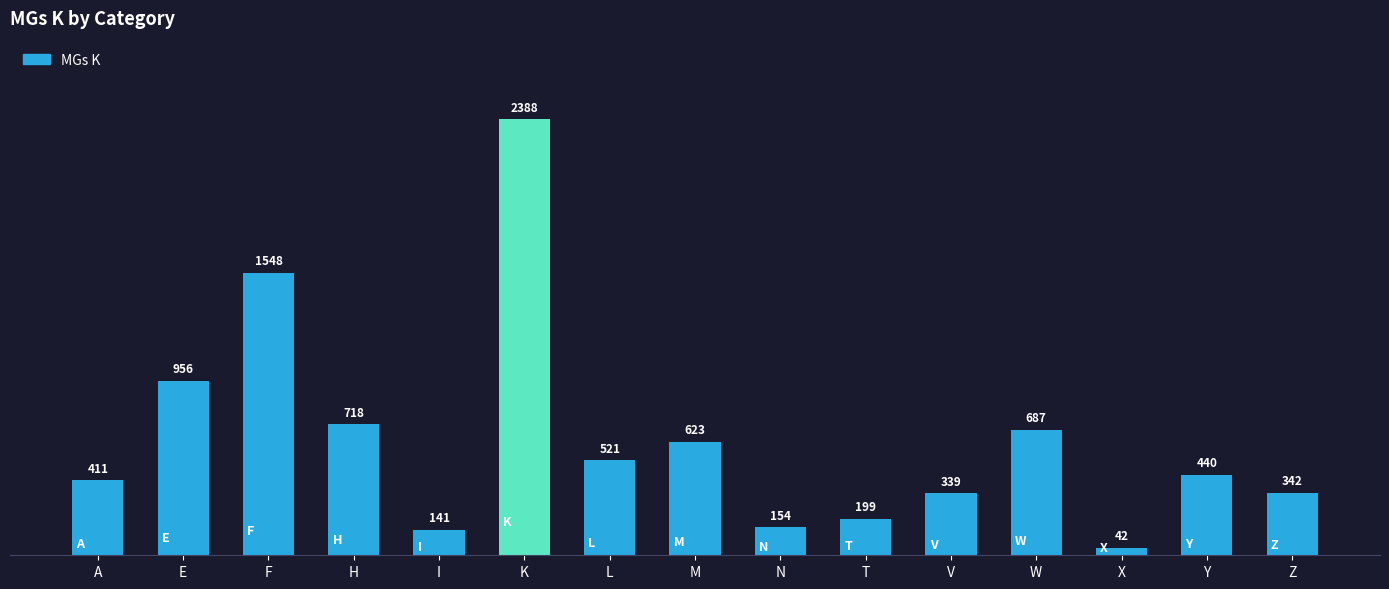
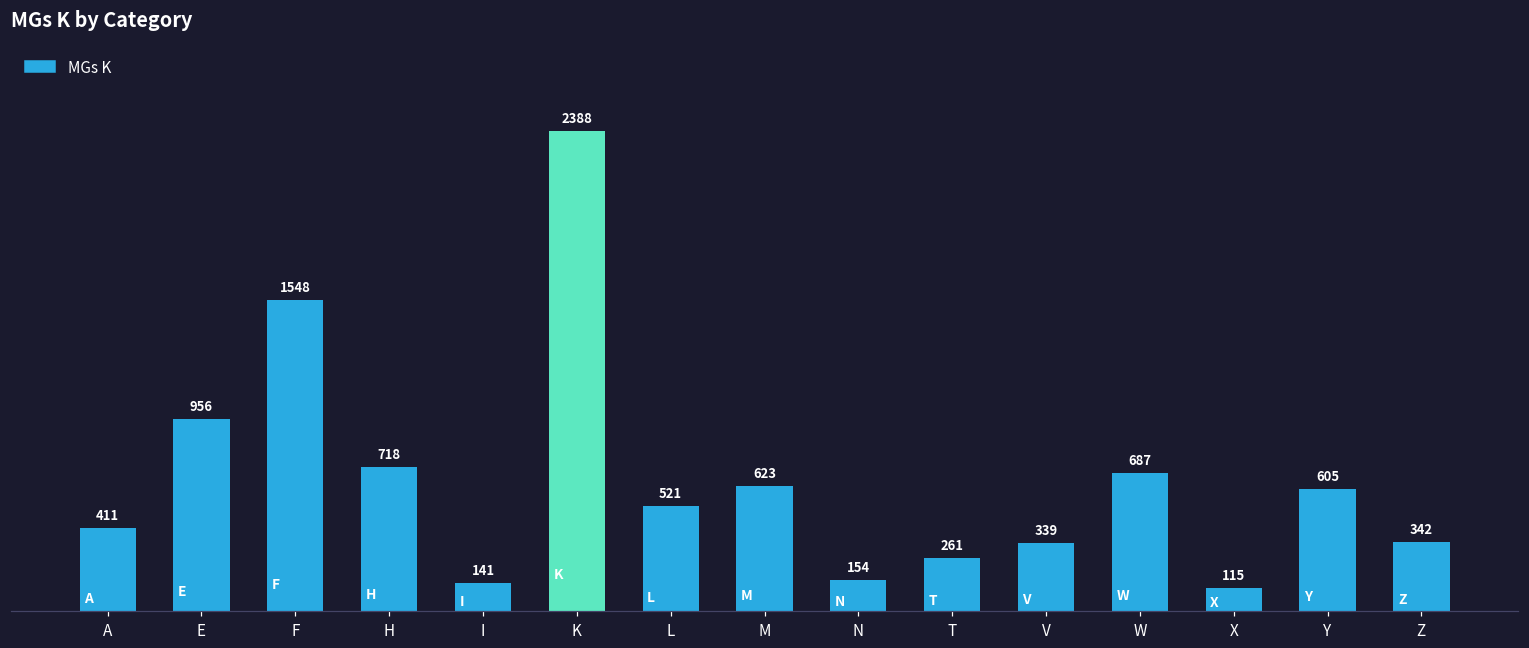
T: 199 -> 261
X: 42 -> 115
Y: 440 -> 605
